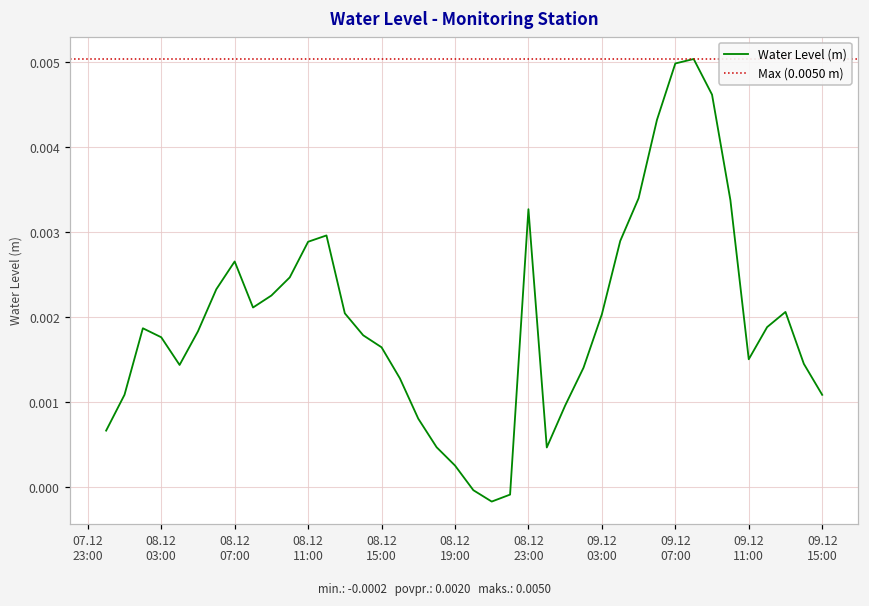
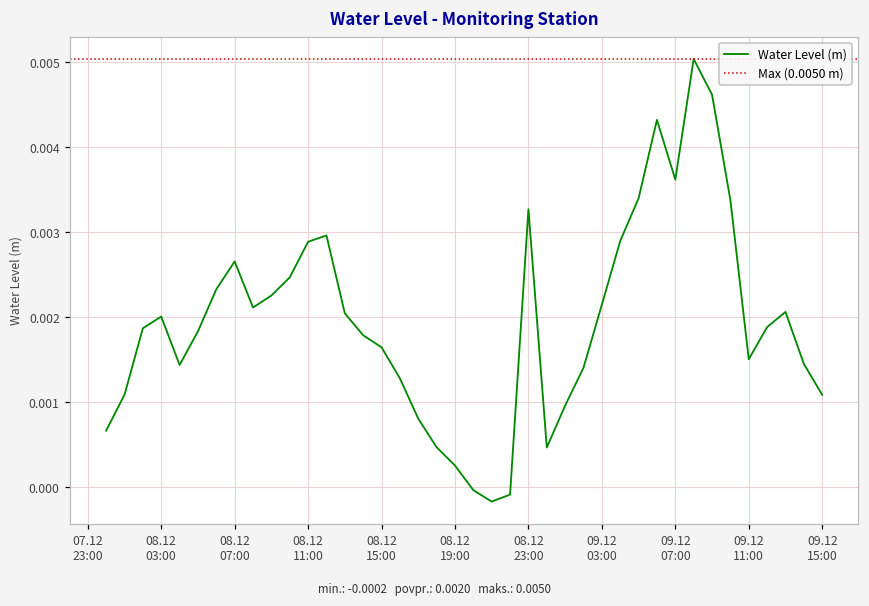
08.12 03:00: 0.0018 -> 0.0020
09.12 03:00: 0.0020 -> 0.0021
09.12 07:00: 0.0050 -> 0.0036
